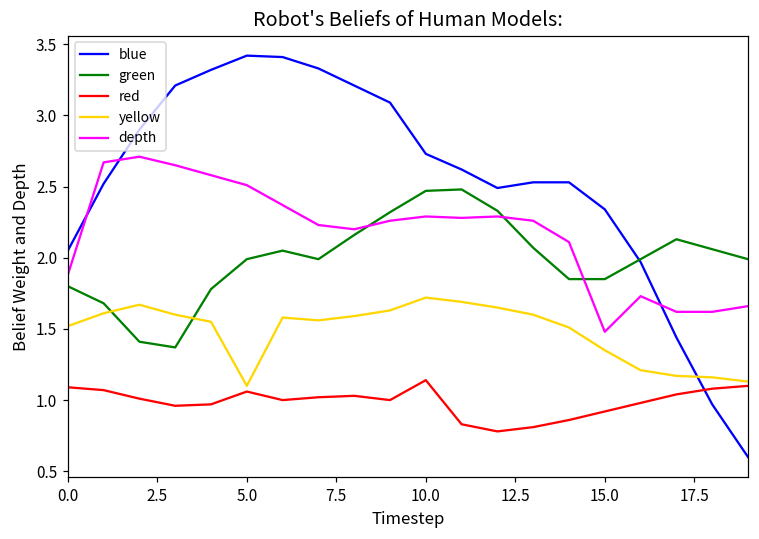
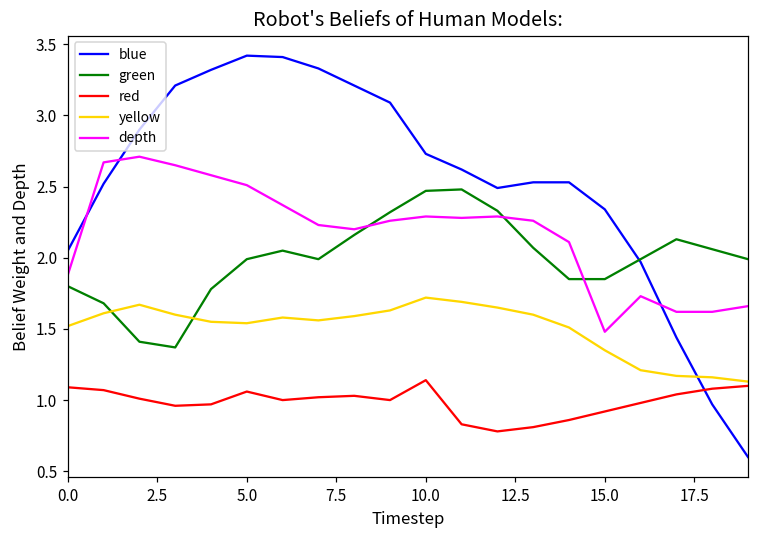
yellow, 5.0: 1.10 -> 1.54
